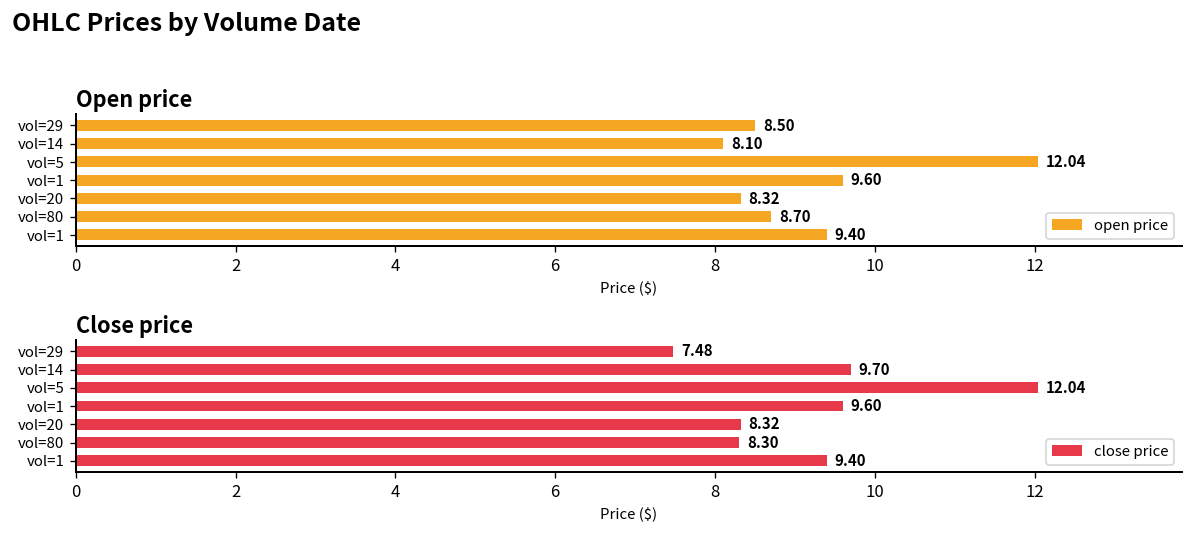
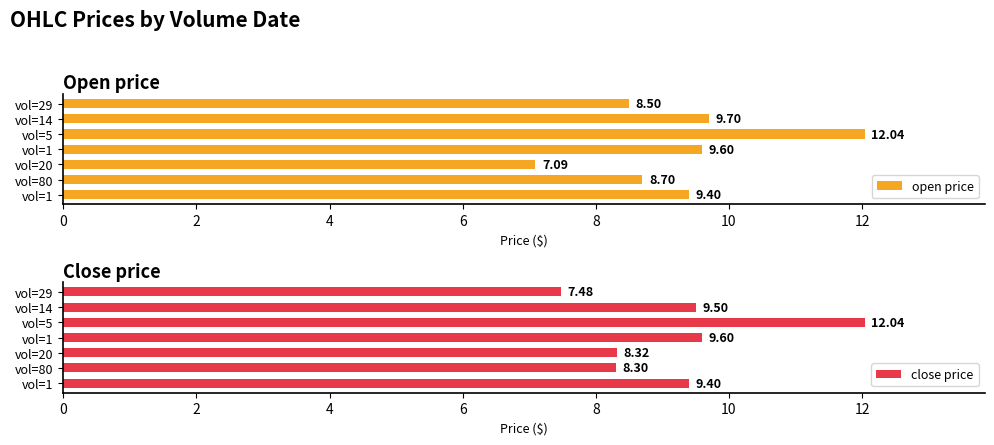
Open price, vol=14: 8.10 -> 9.70
Open price, vol=20: 8.32 -> 7.09
Close price, vol=14: 9.70 -> 9.50
